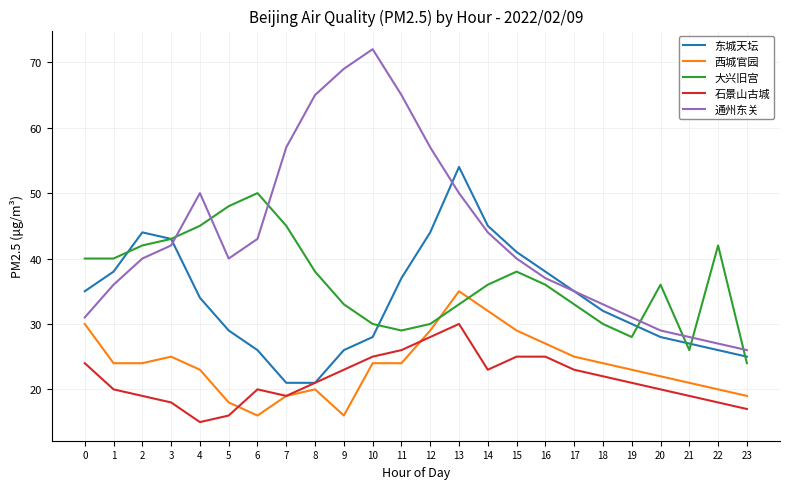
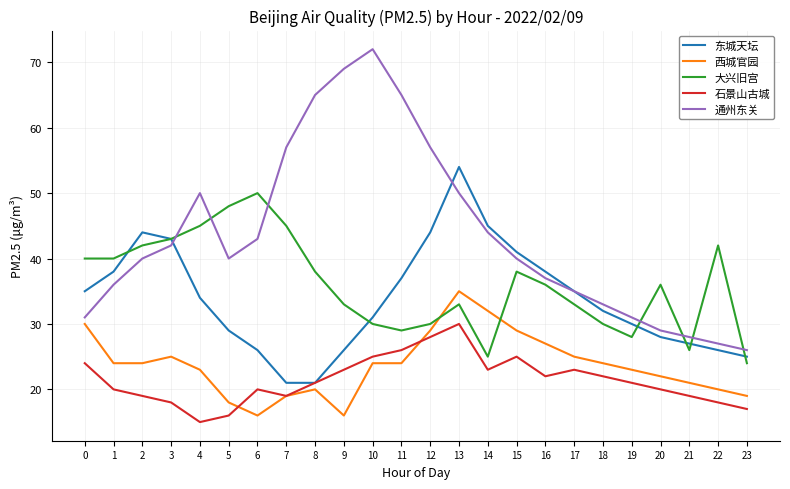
东城天坛, 10: 28 -> 31
大兴旧宫, 14: 36 -> 25
石景山古城, 16: 25 -> 22
